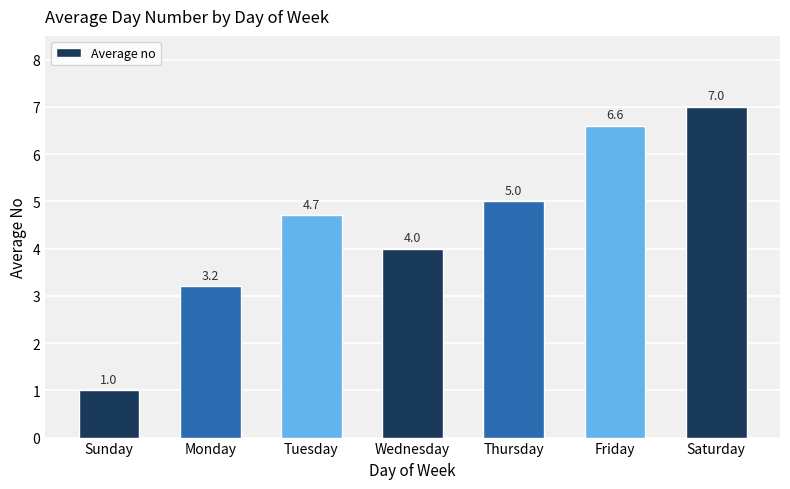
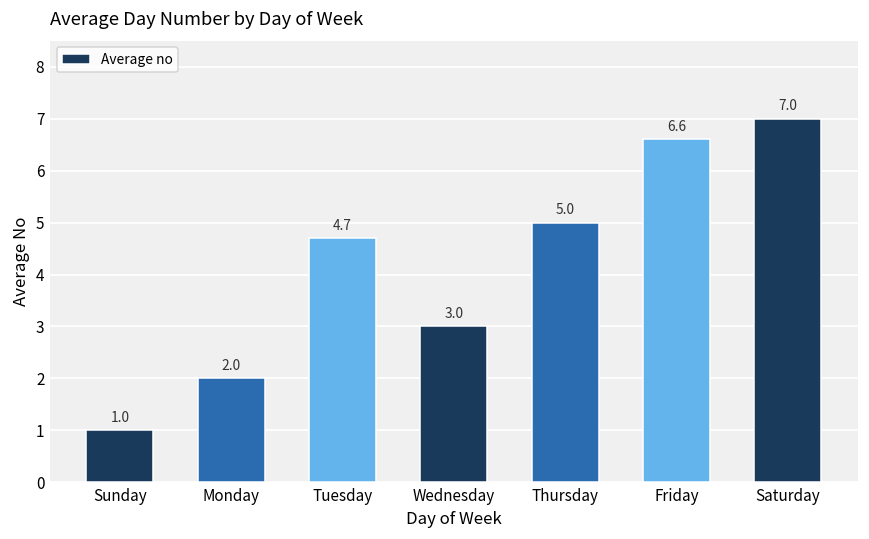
Monday: 3.2 -> 2.0
Wednesday: 4.0 -> 3.0
